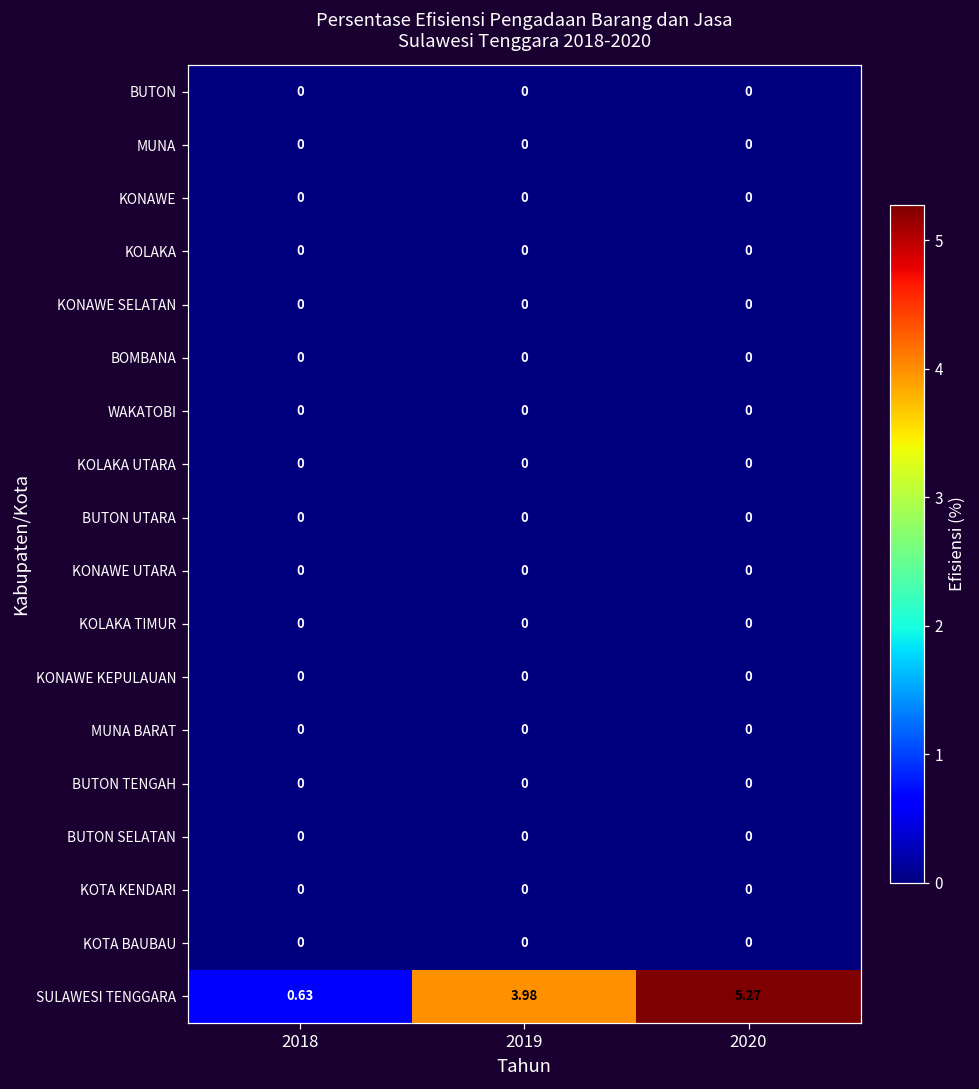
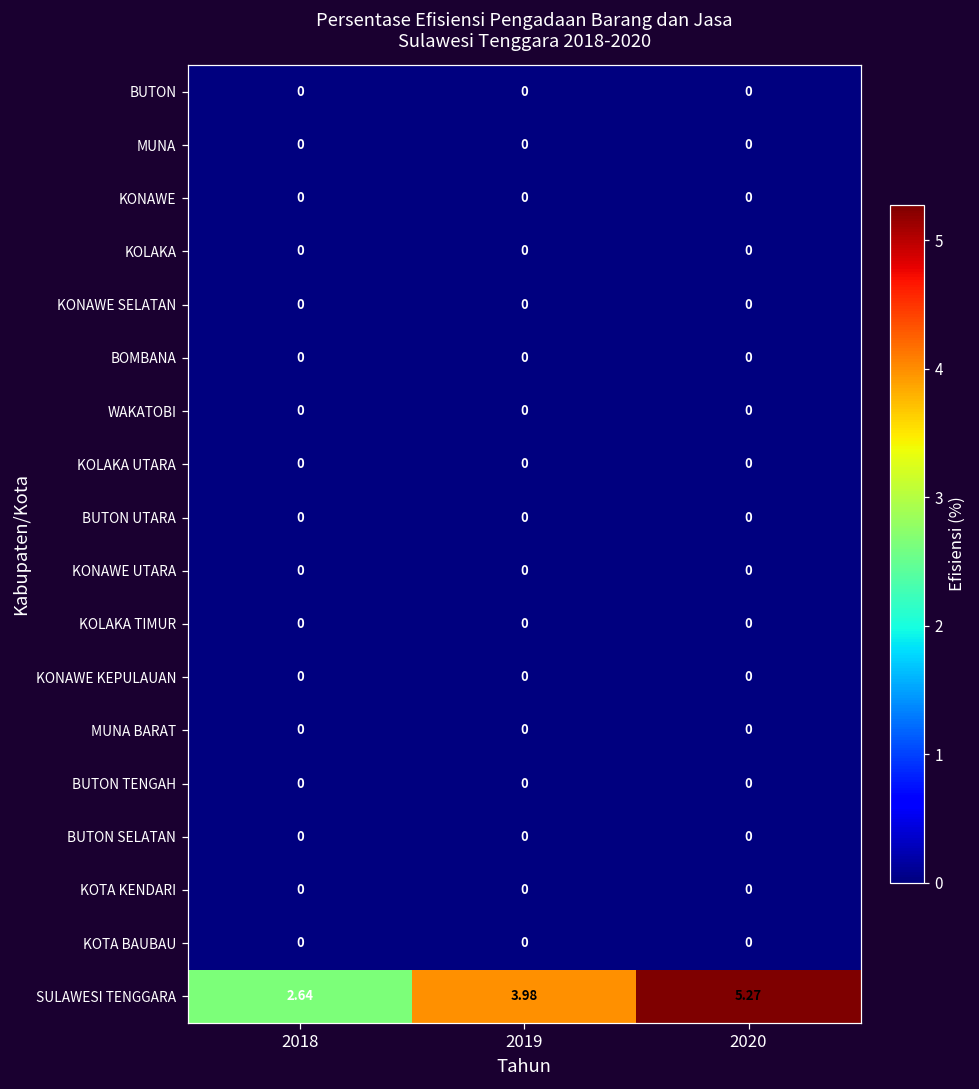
SULAWESI TENGGARA, 2018: 0.63 -> 2.64
